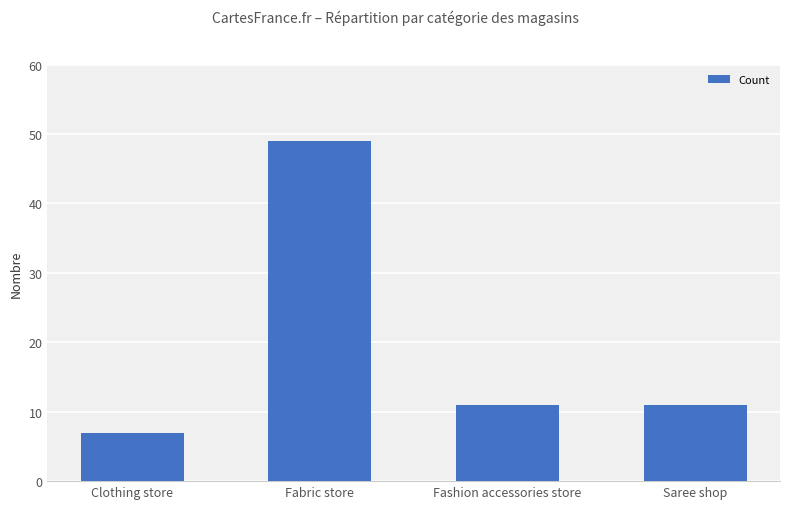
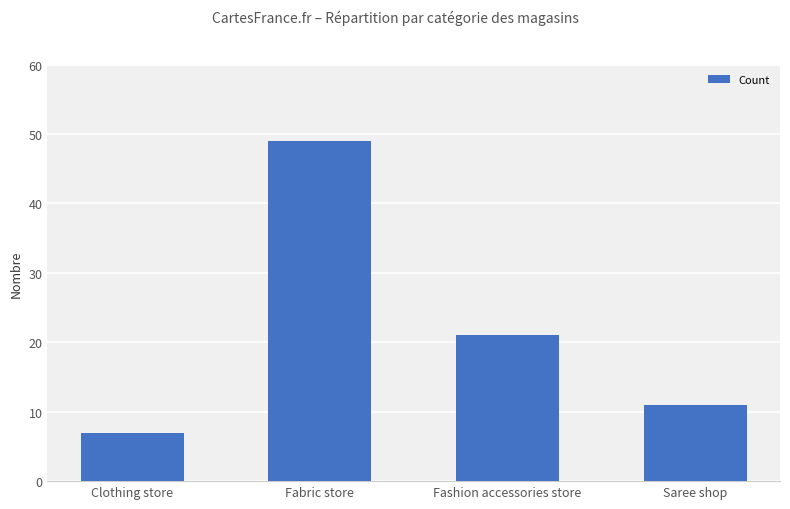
Fashion accessories store: 11 -> 21
